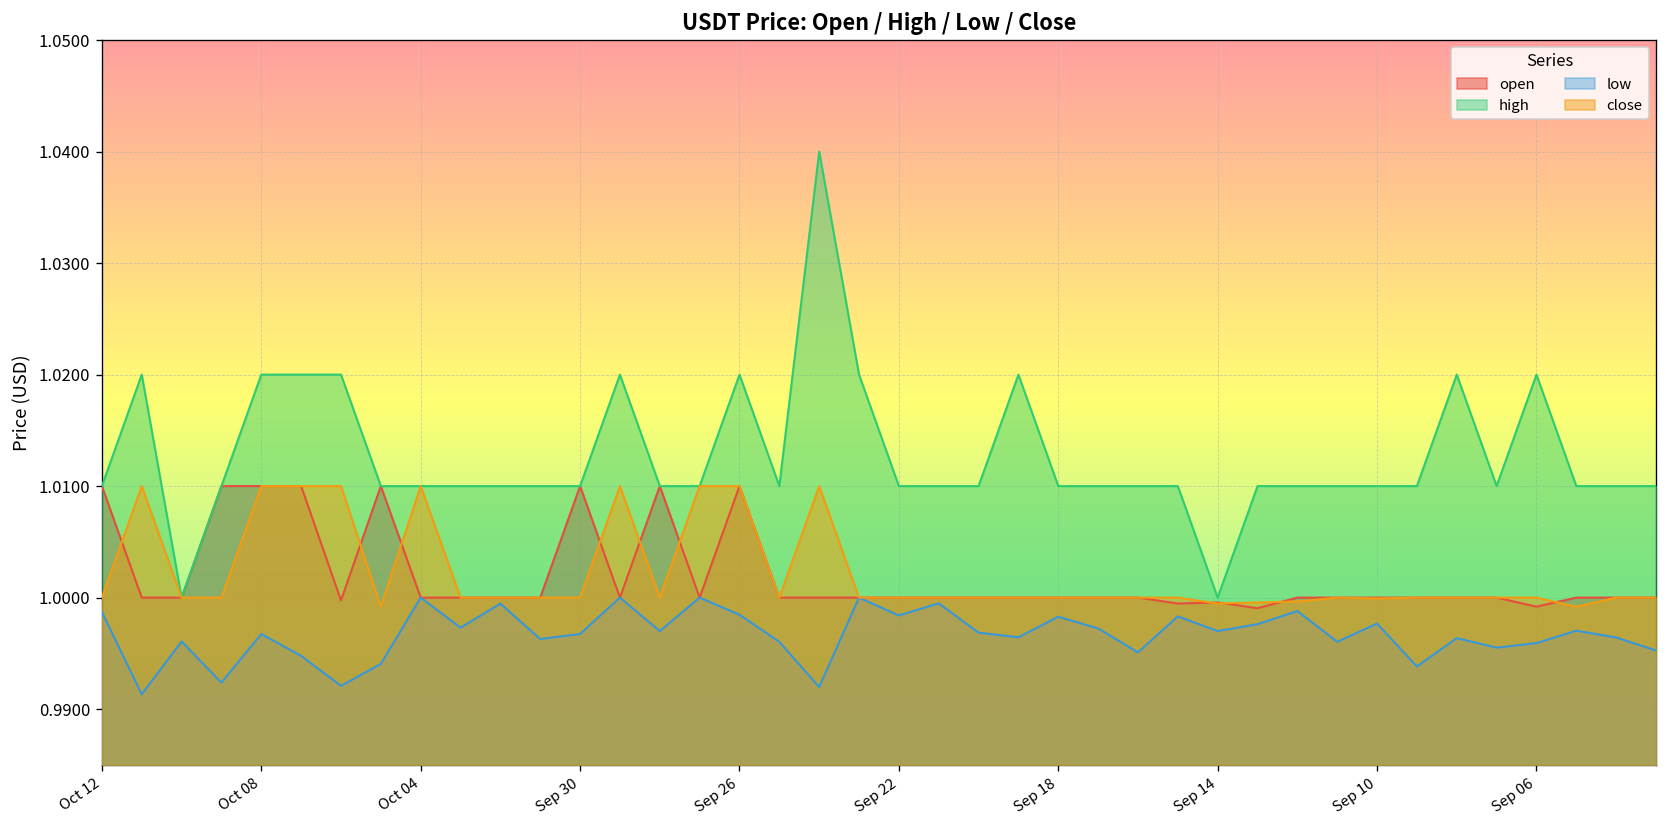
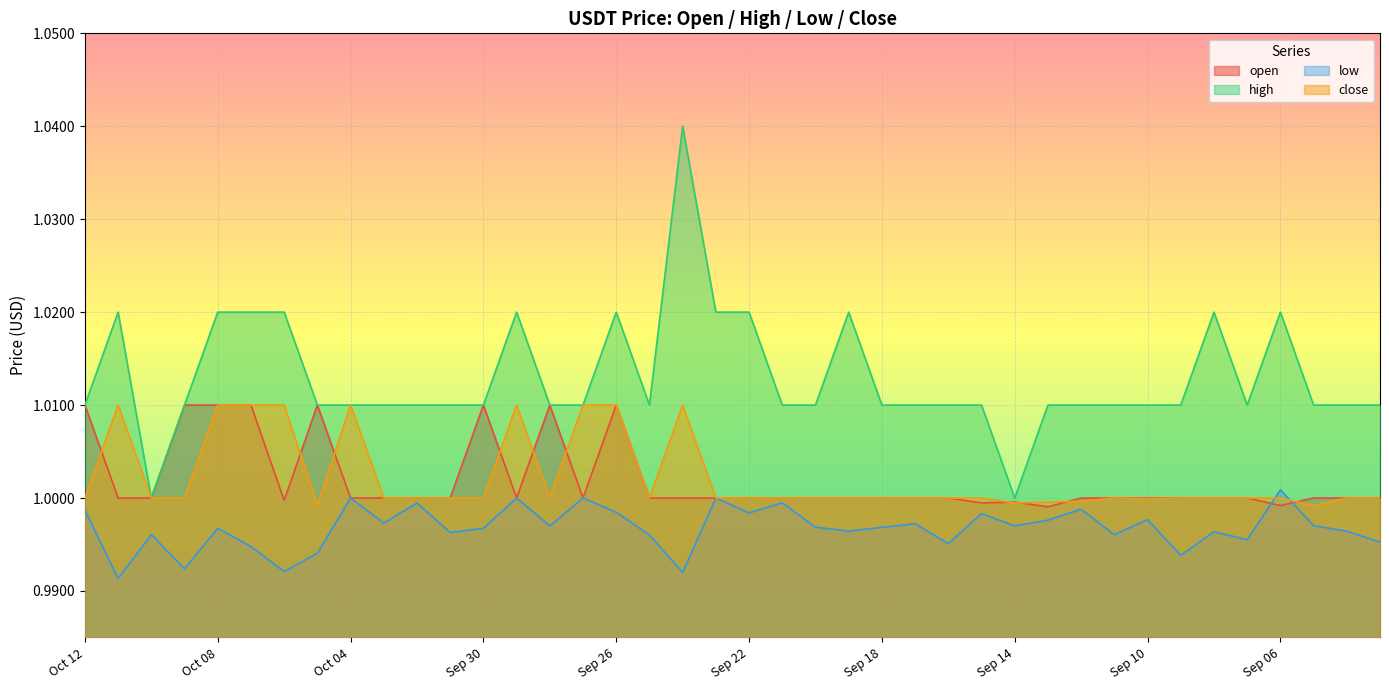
high, Sep 22: 1.01 -> 1.02
low, Sep 18: 0.998 -> 0.997
low, Sep 06: 0.996 -> 1.001
